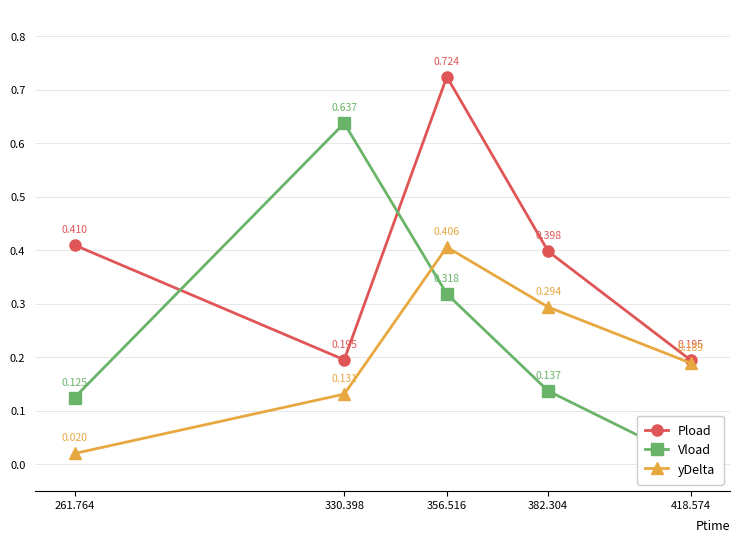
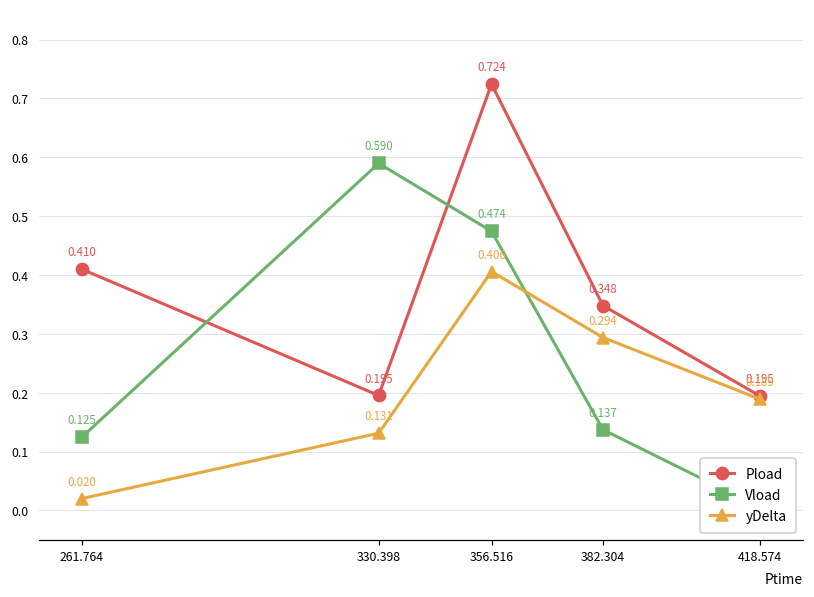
Vload, 330.398: 0.637 -> 0.590
Vload, 356.516: 0.318 -> 0.474
Pload, 382.304: 0.398 -> 0.348
